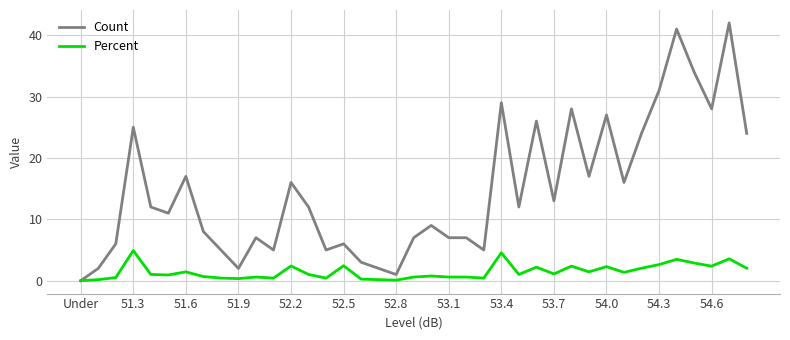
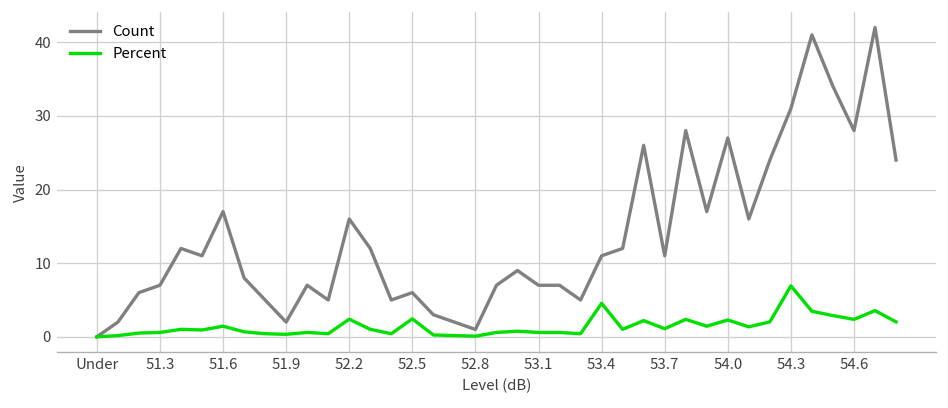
Count, 51.3: 25 -> 7
Percent, 51.3: 5 -> 1
Count, 53.4: 29 -> 11
Count, 53.7: 13 -> 11
Percent, 54.3: 3 -> 7
